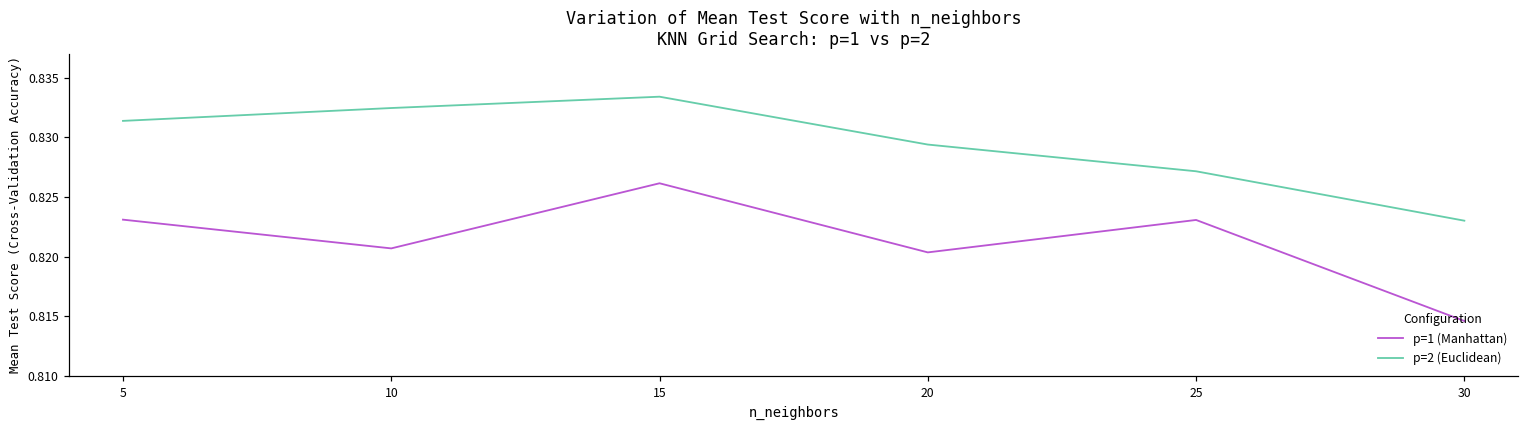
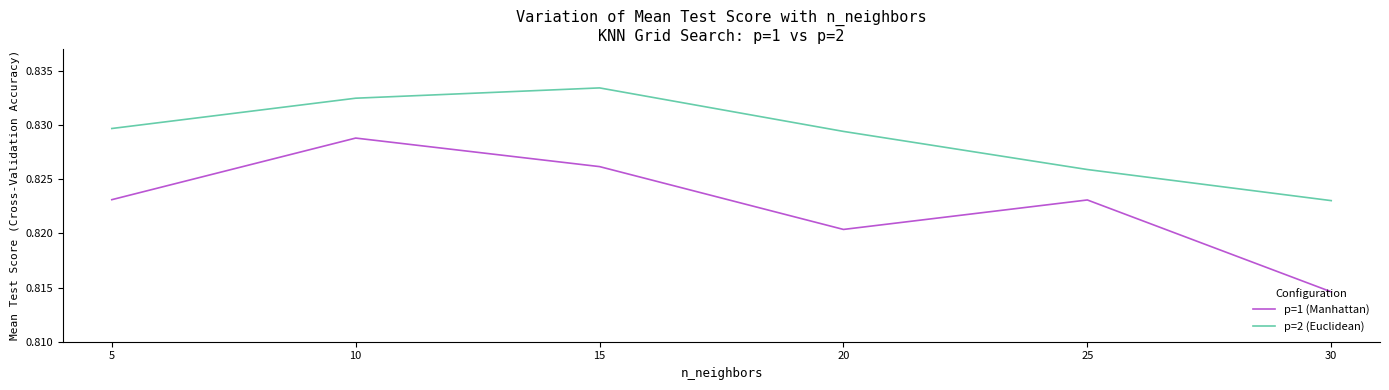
p=2 (Euclidean), 5: 0.8314 -> 0.8297
p=1 (Manhattan), 10: 0.8207 -> 0.8288
p=2 (Euclidean), 25: 0.8272 -> 0.8259
